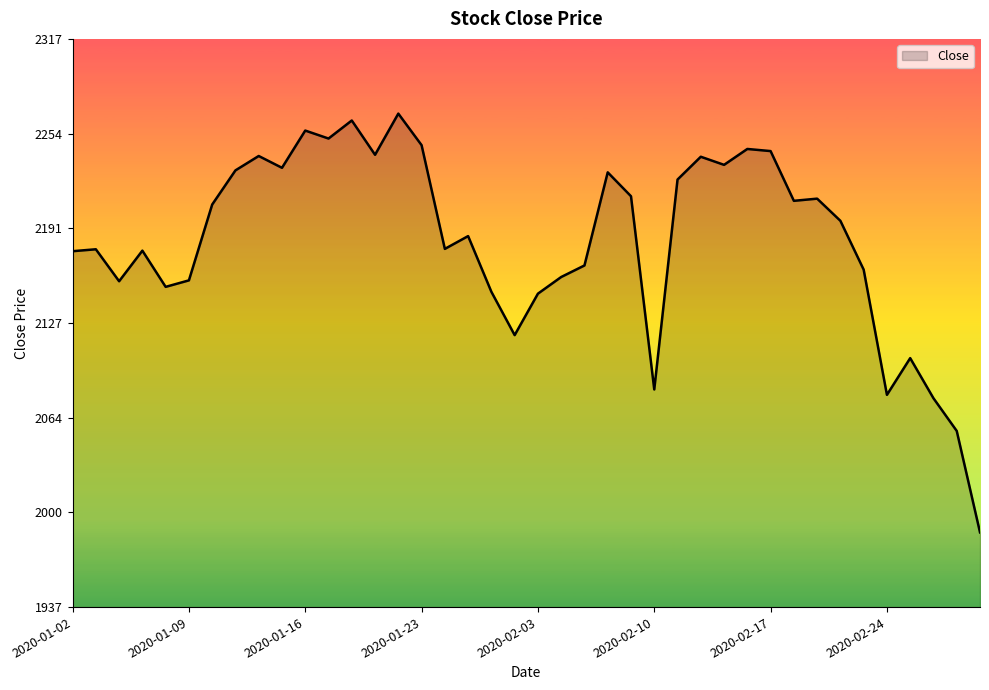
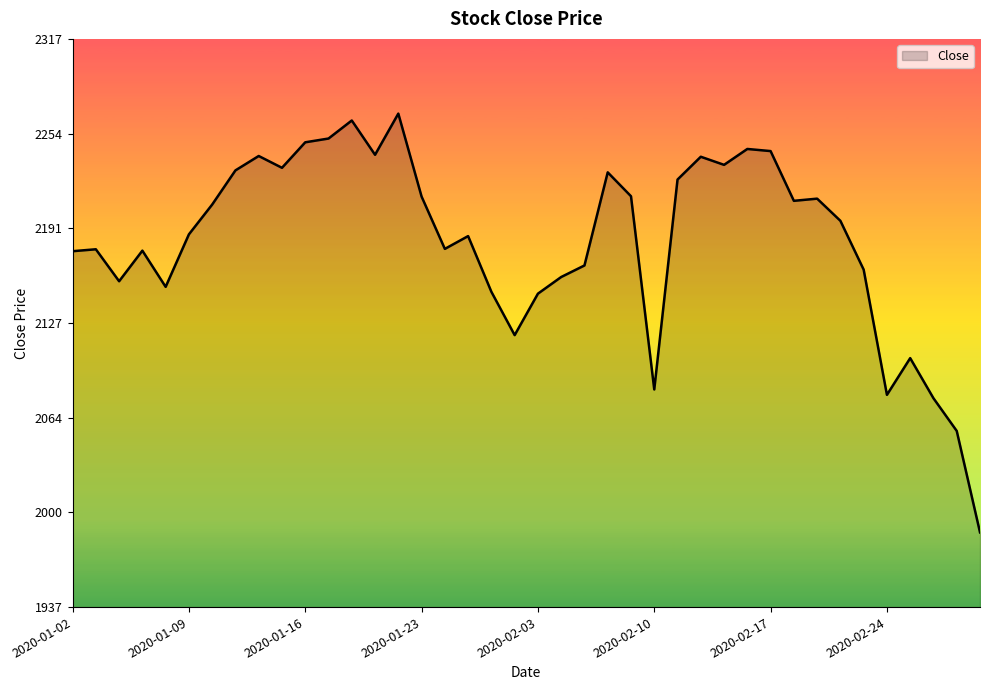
2020-01-09: 2156 -> 2186
2020-01-16: 2256 -> 2248
2020-01-23: 2246 -> 2212
